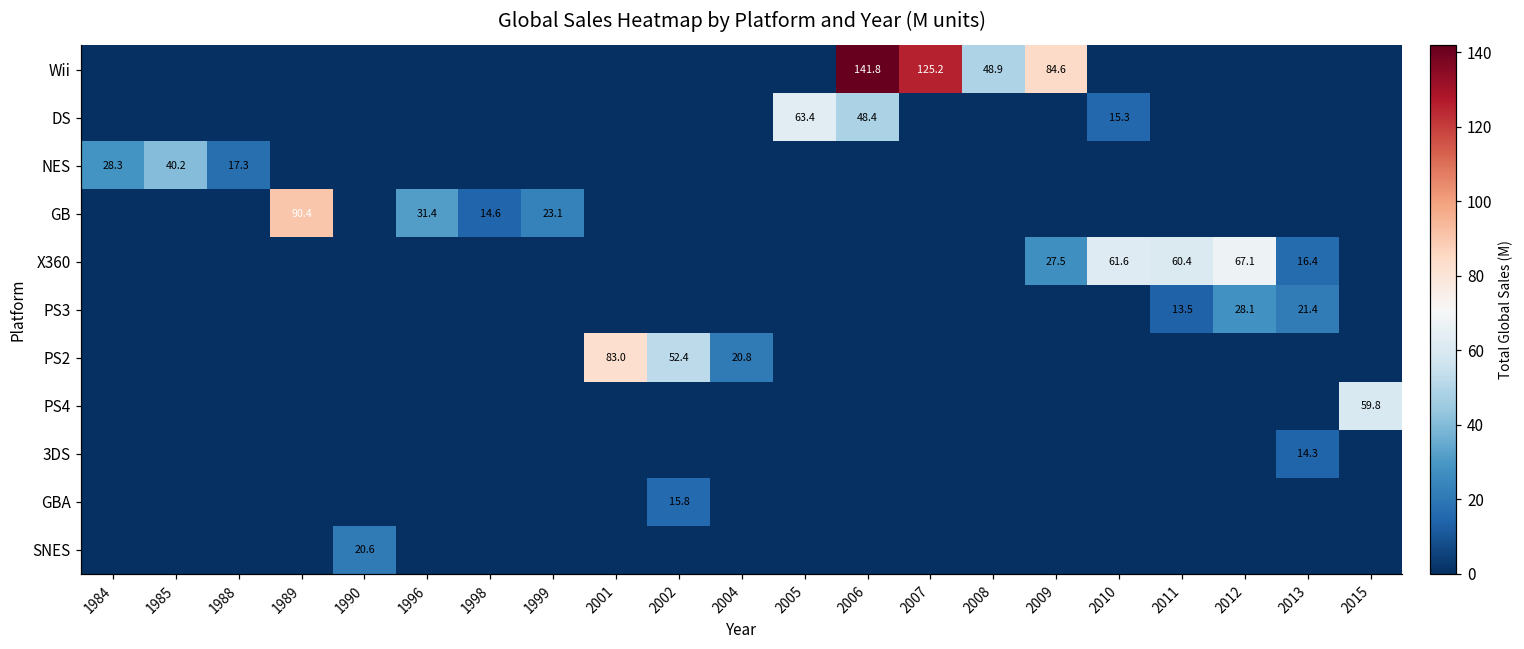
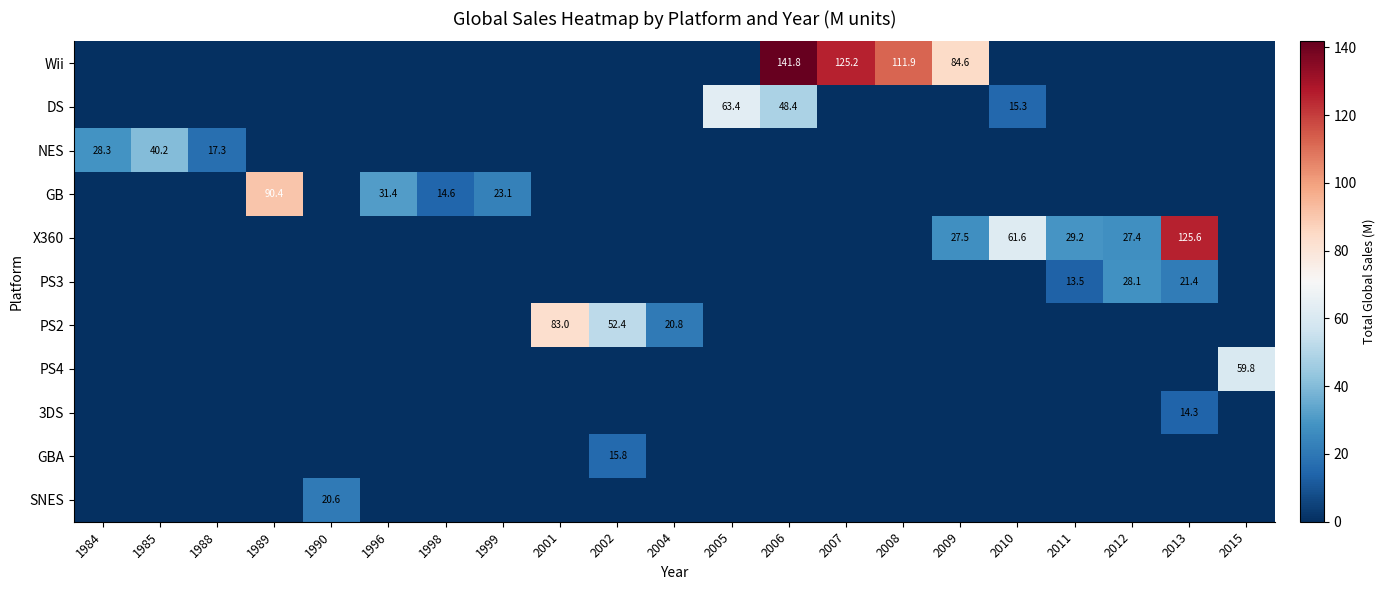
Wii, 2008: 48.9 -> 111.9
X360, 2011: 60.4 -> 29.2
X360, 2012: 67.1 -> 27.4
X360, 2013: 16.4 -> 125.6
